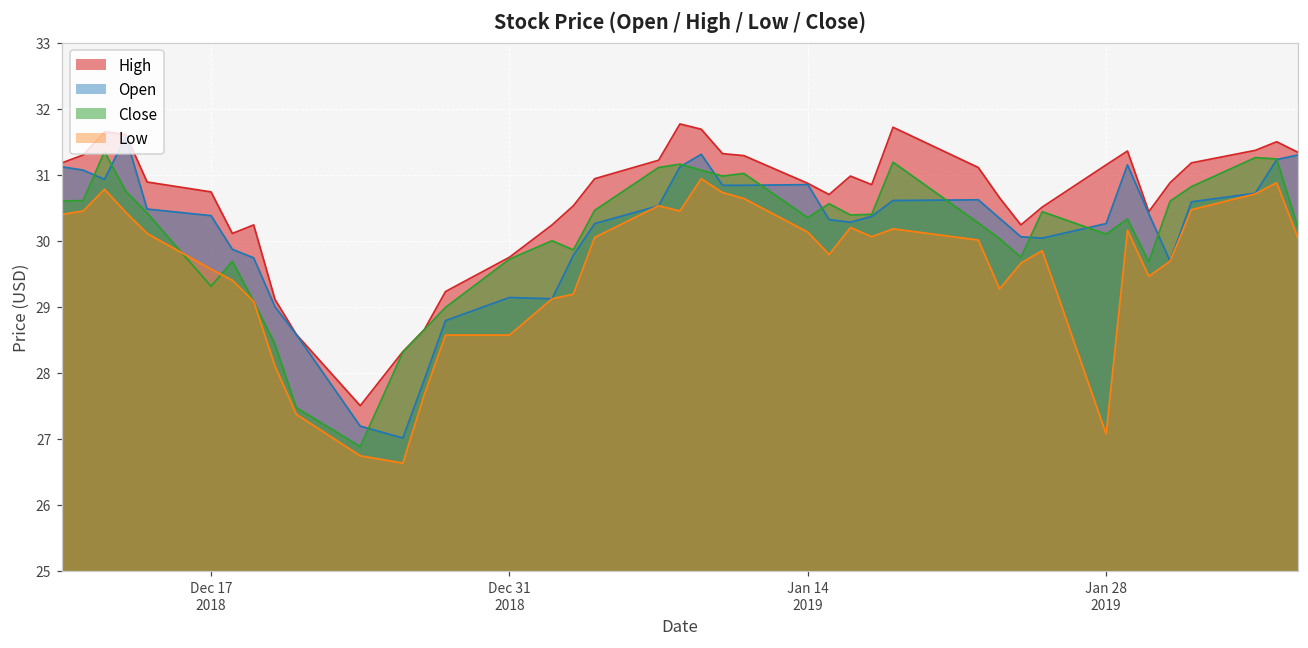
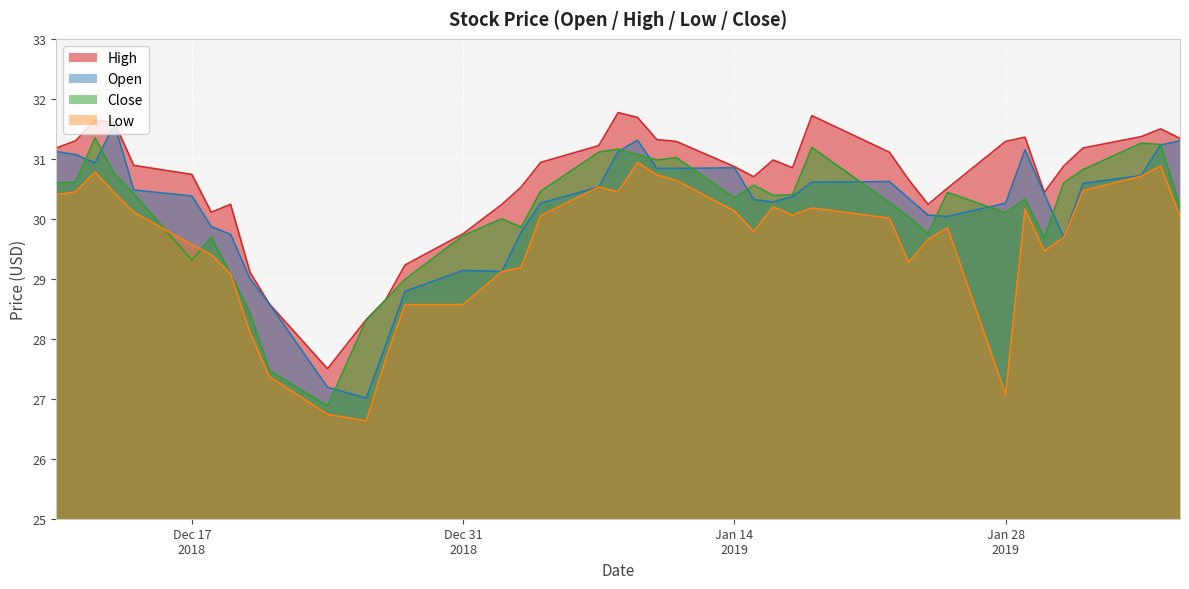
High, Jan 28 2019: 31.2 -> 31.3
